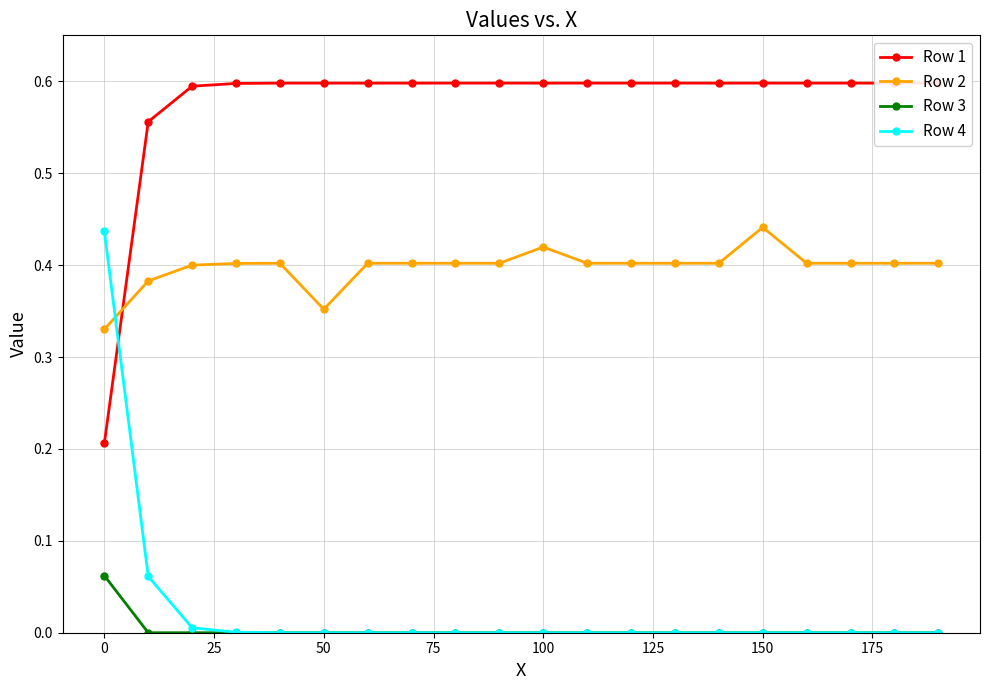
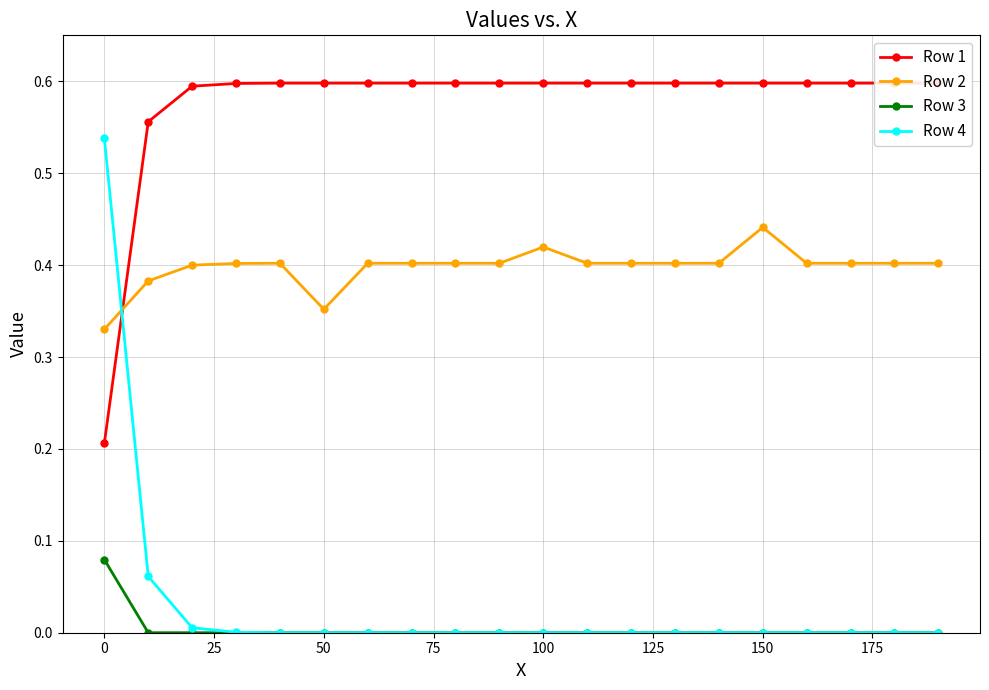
Row 3, 0: 0.06 -> 0.08
Row 4, 0: 0.44 -> 0.54
